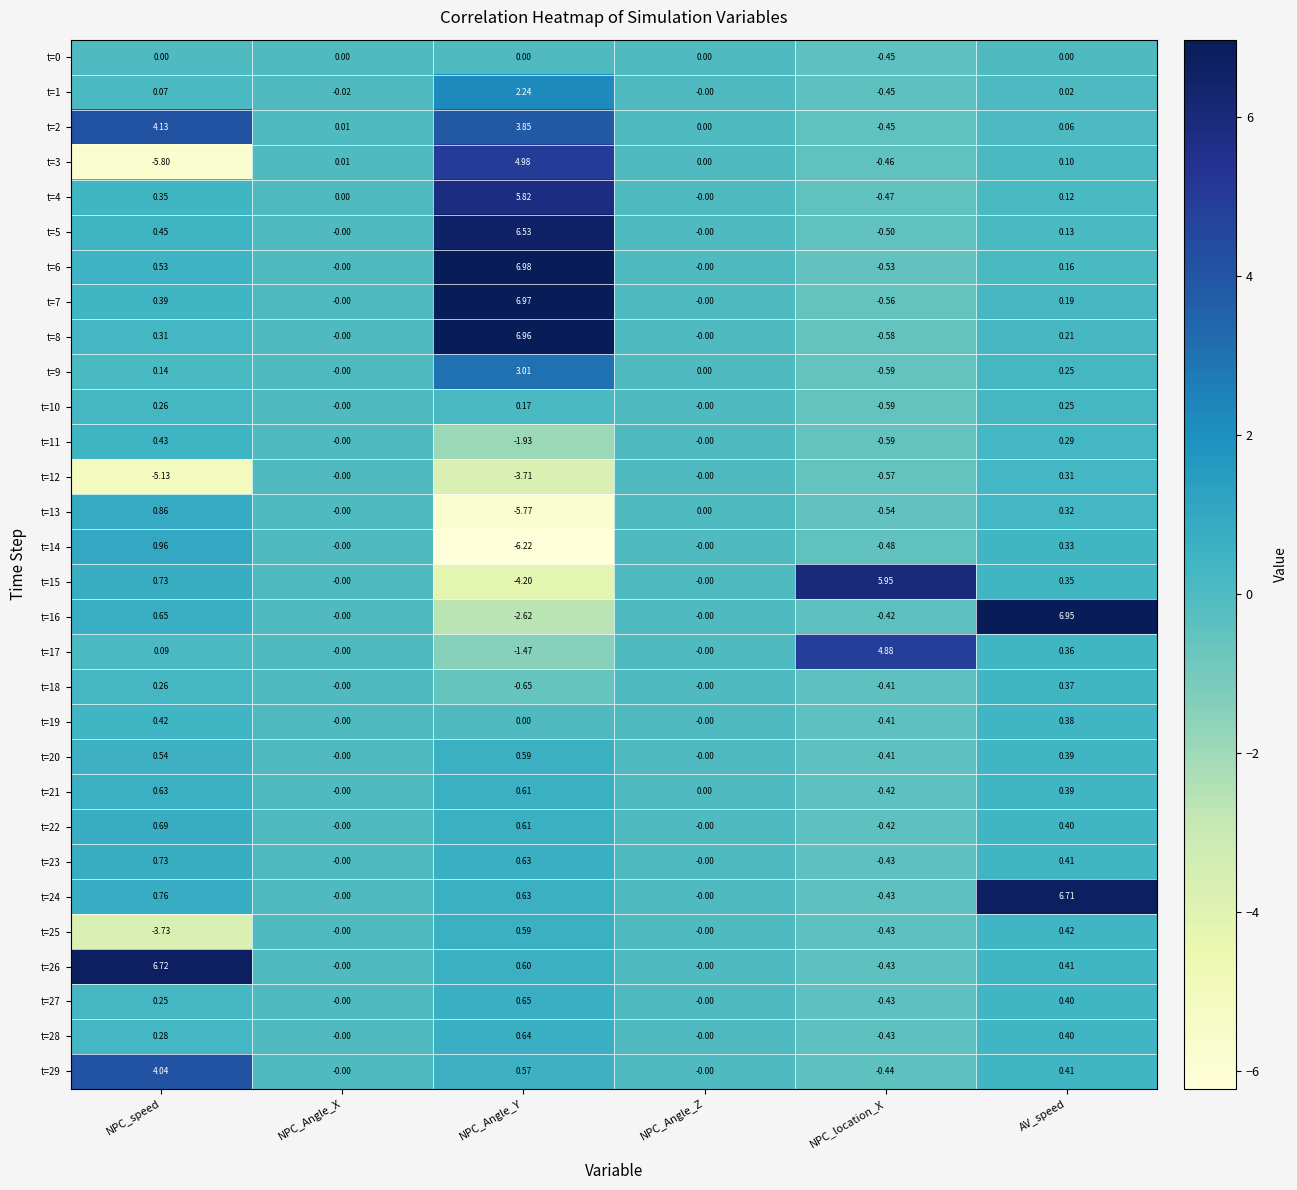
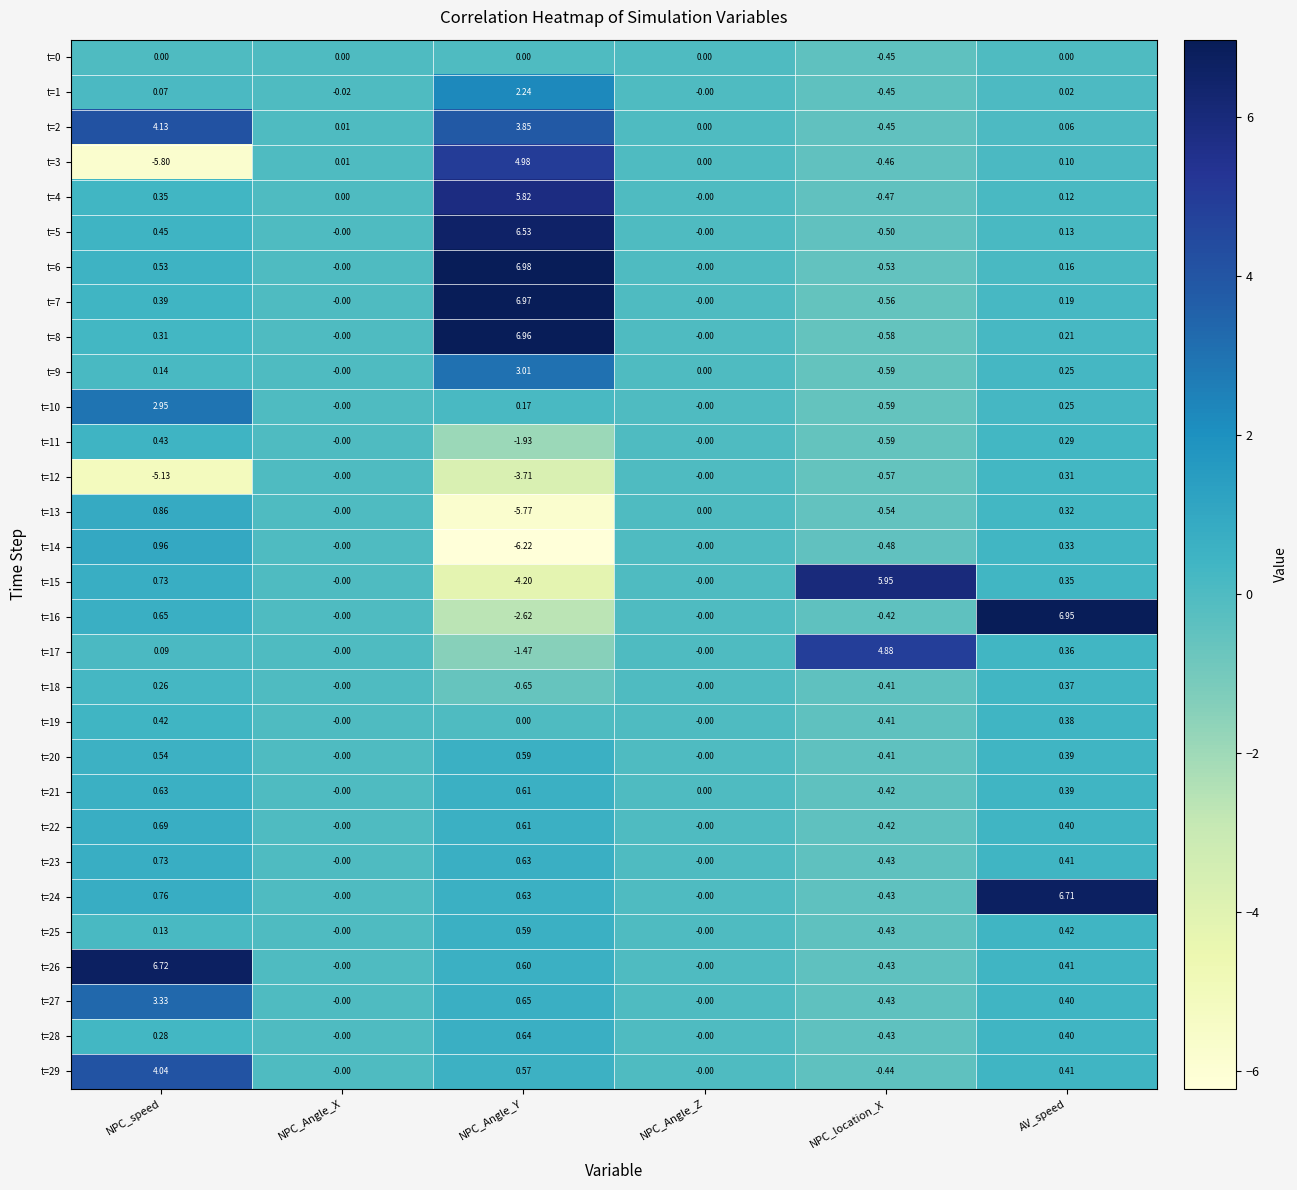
t=10, NPC_speed: 0.26 -> 2.95
t=25, NPC_speed: -3.73 -> 0.13
t=27, NPC_speed: 0.25 -> 3.33
